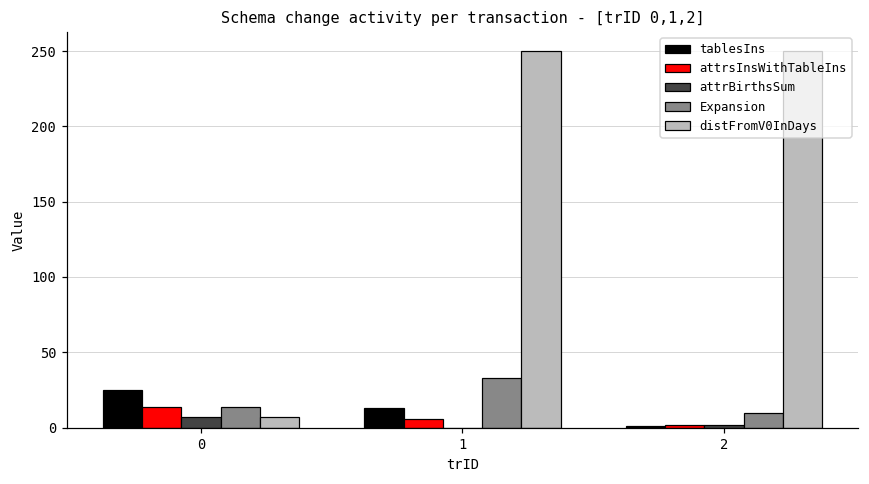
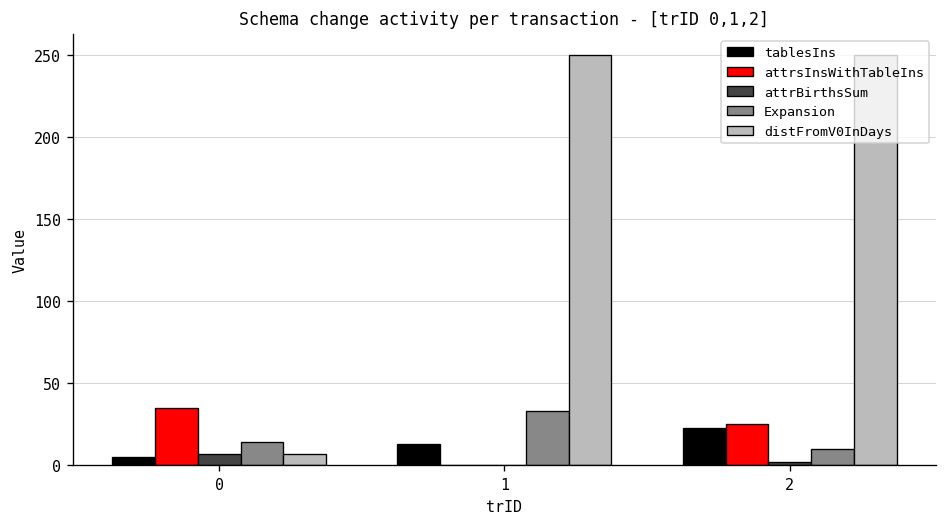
tablesIns, 0: 25 -> 5
attrsInsWithTableIns, 0: 14 -> 35
attrsInsWithTableIns, 1: 6 -> 0
tablesIns, 2: 1 -> 23
attrsInsWithTableIns, 2: 2 -> 25
